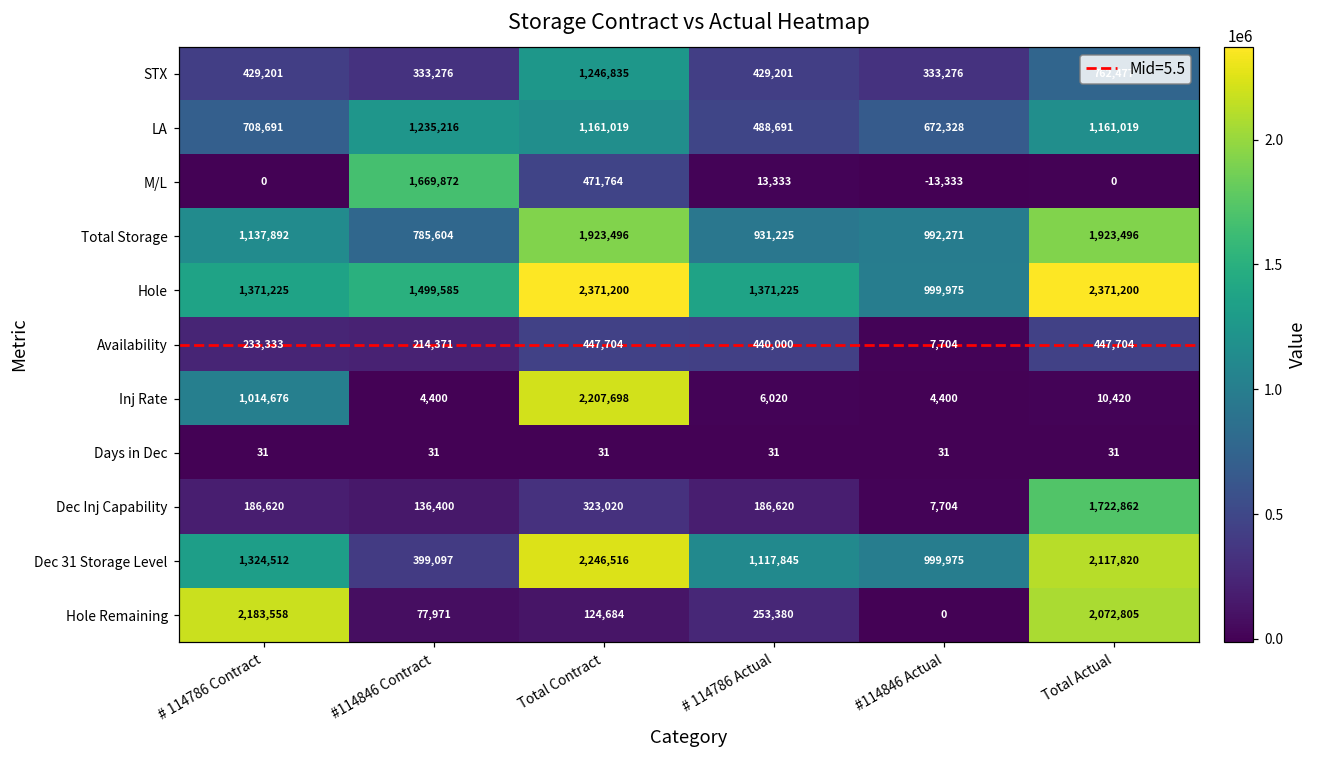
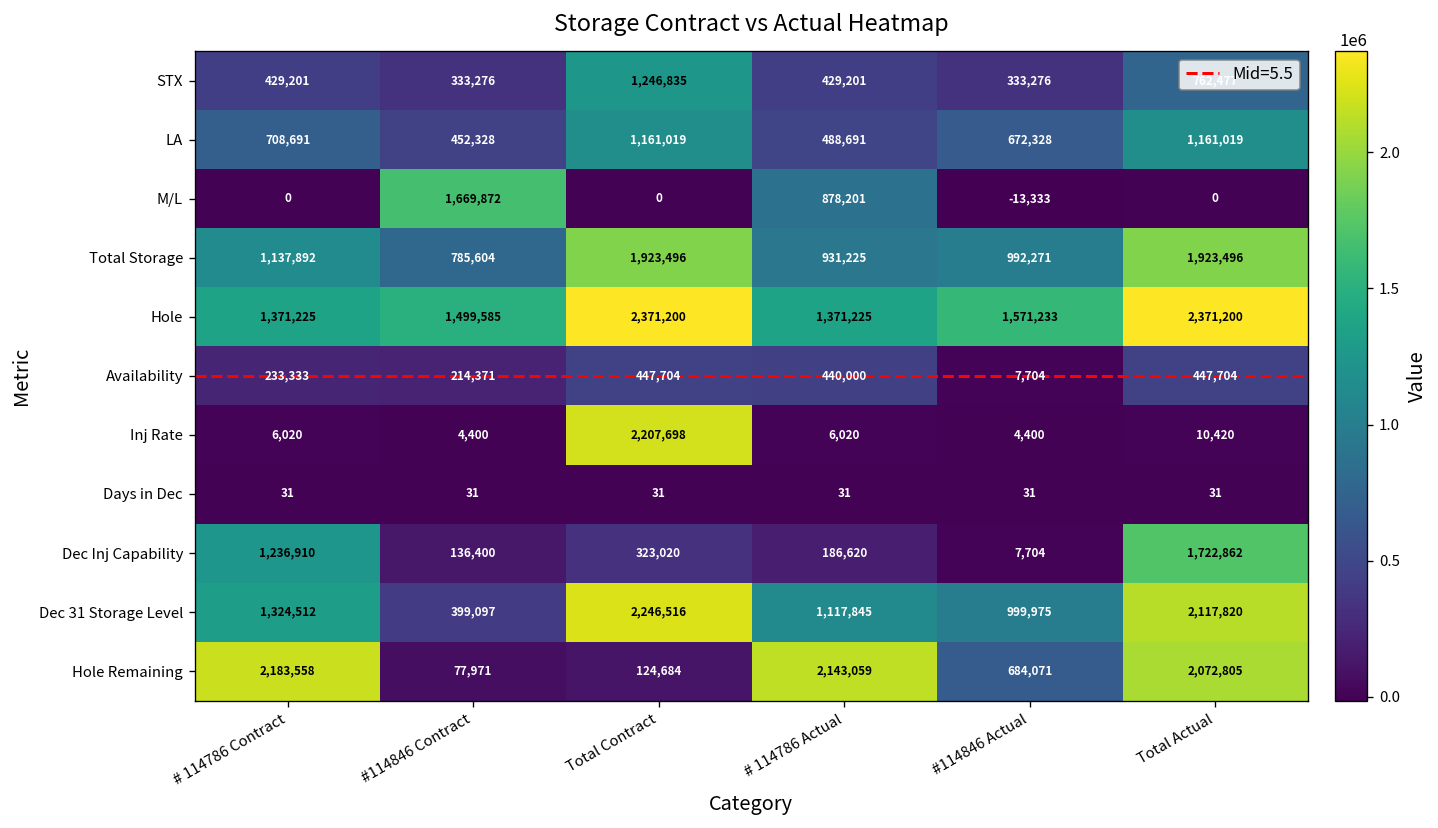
LA, #114846 Contract: 1,235,216 -> 452,328
M/L, Total Contract: 471,764 -> 0
M/L, # 114786 Actual: 13,333 -> 878,201
Hole, #114846 Actual: 999,975 -> 1,571,233
Inj Rate, # 114786 Contract: 1,014,676 -> 6,020
Dec Inj Capability, # 114786 Contract: 186,620 -> 1,236,910
Hole Remaining, # 114786 Actual: 253,380 -> 2,143,059
Hole Remaining, #114846 Actual: 0 -> 684,071
